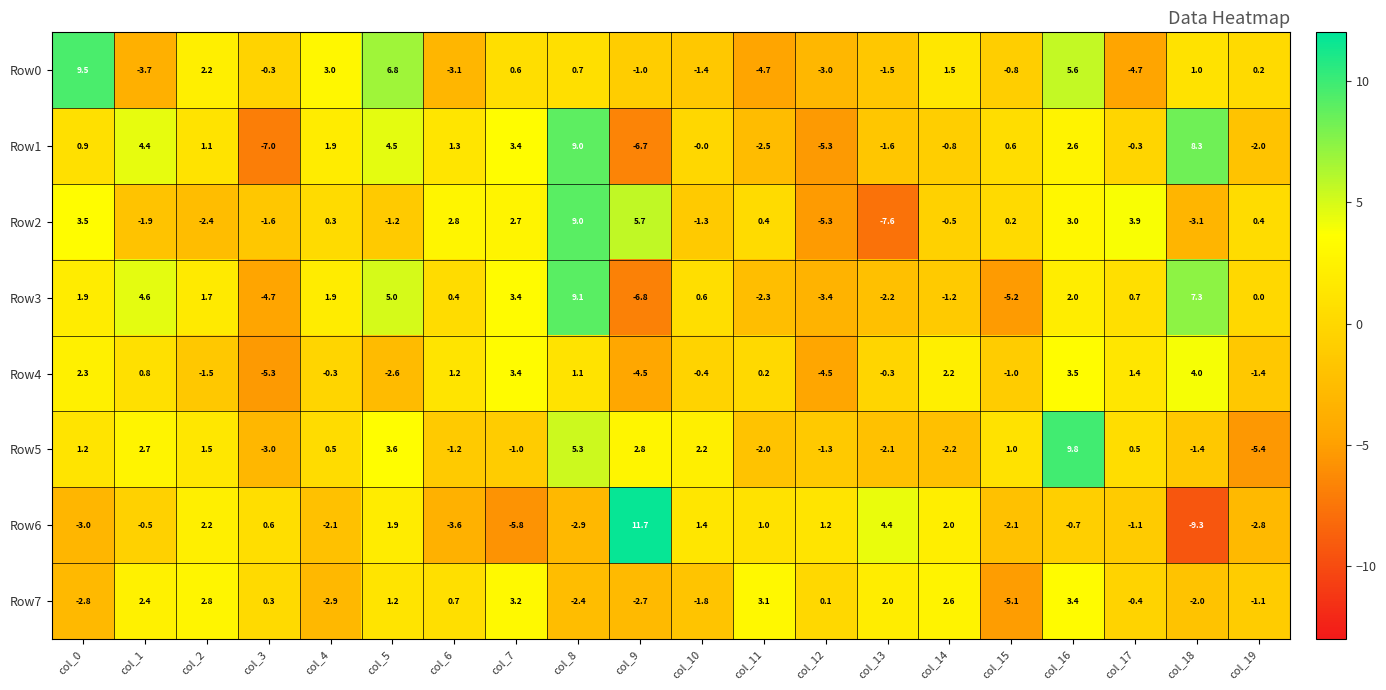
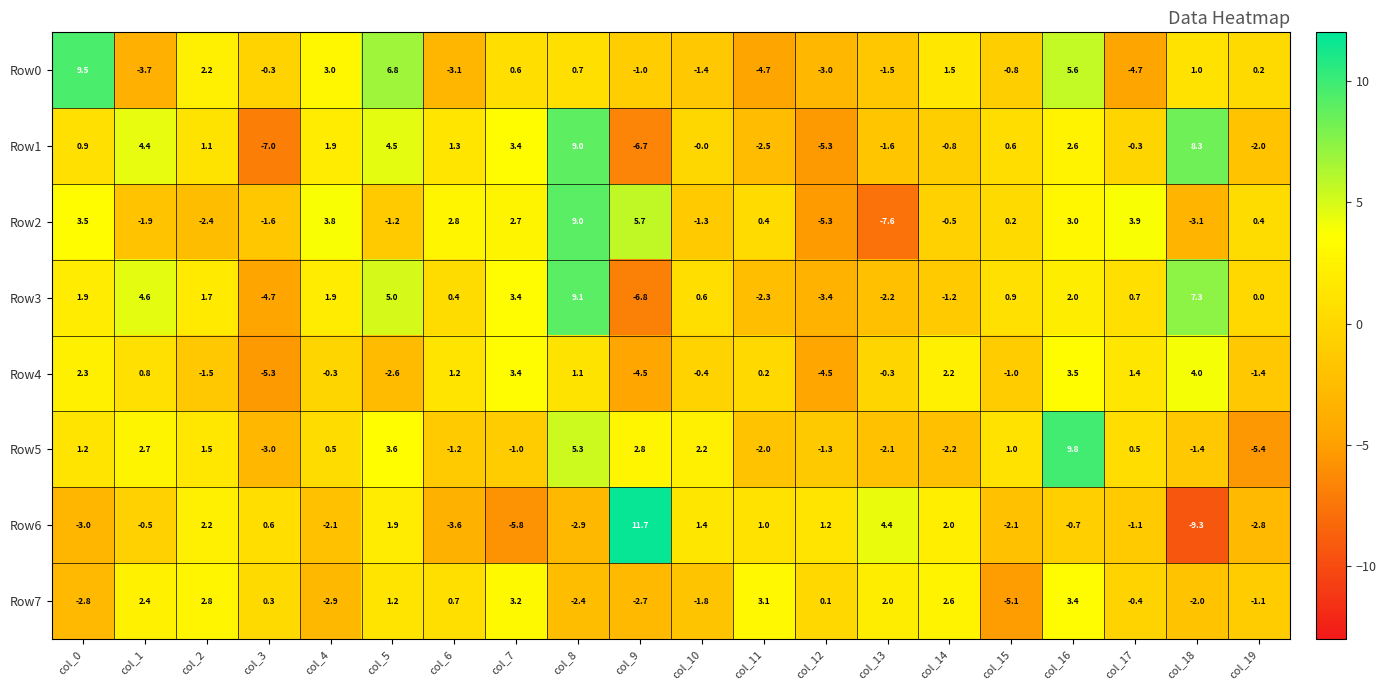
Row2, col_4: 0.3 -> 3.8
Row3, col_15: -5.2 -> 0.9
